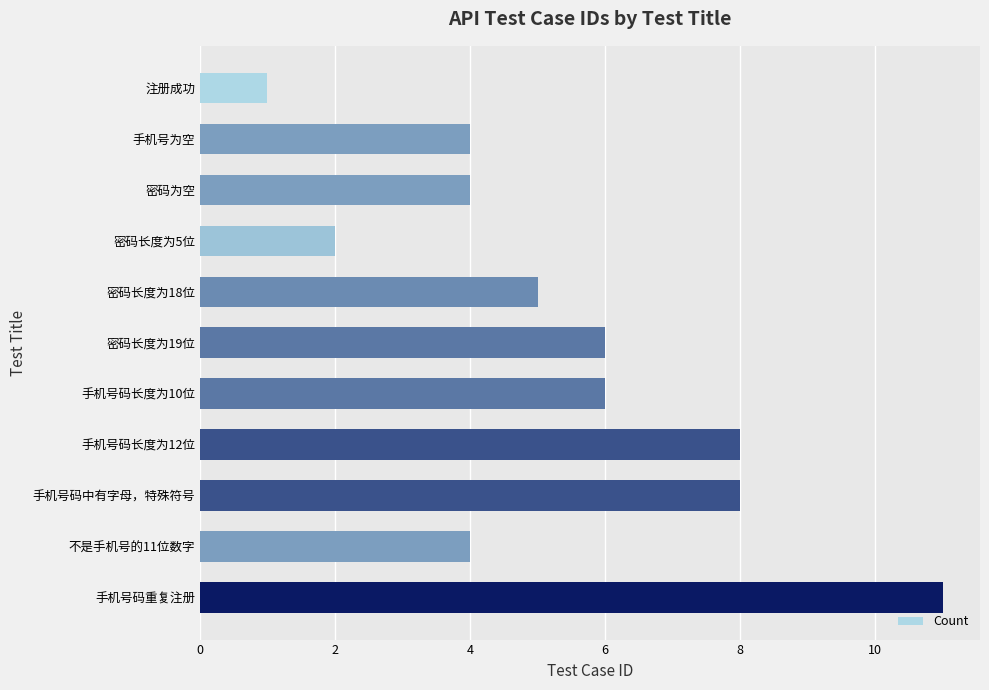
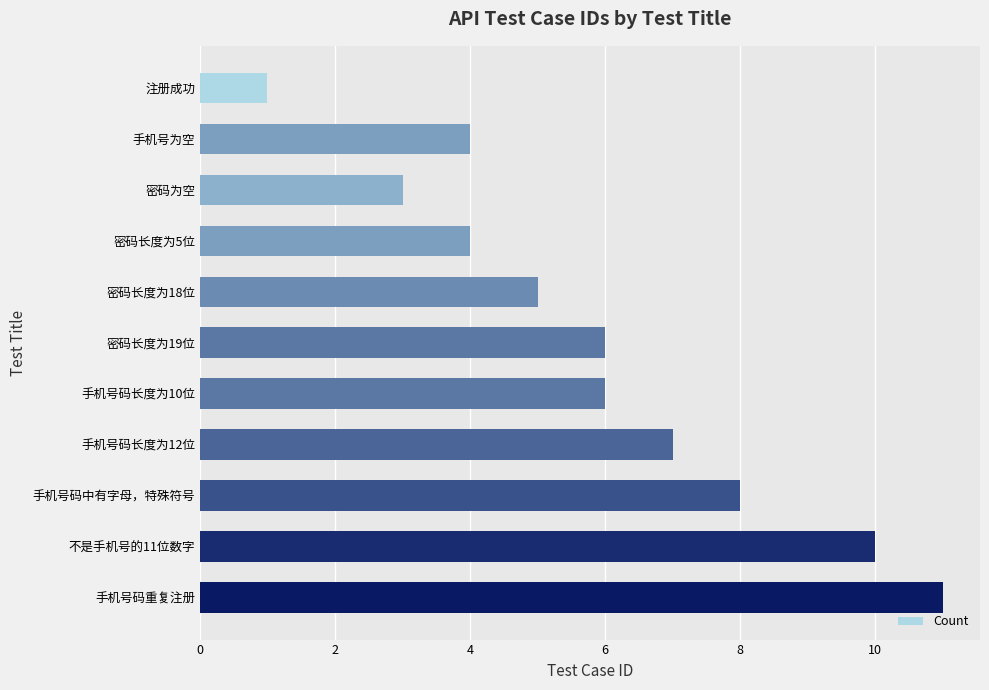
密码为空: 4 -> 3
密码长度为5位: 2 -> 4
手机号码长度为12位: 8 -> 7
不是手机号的11位数字: 4 -> 10
